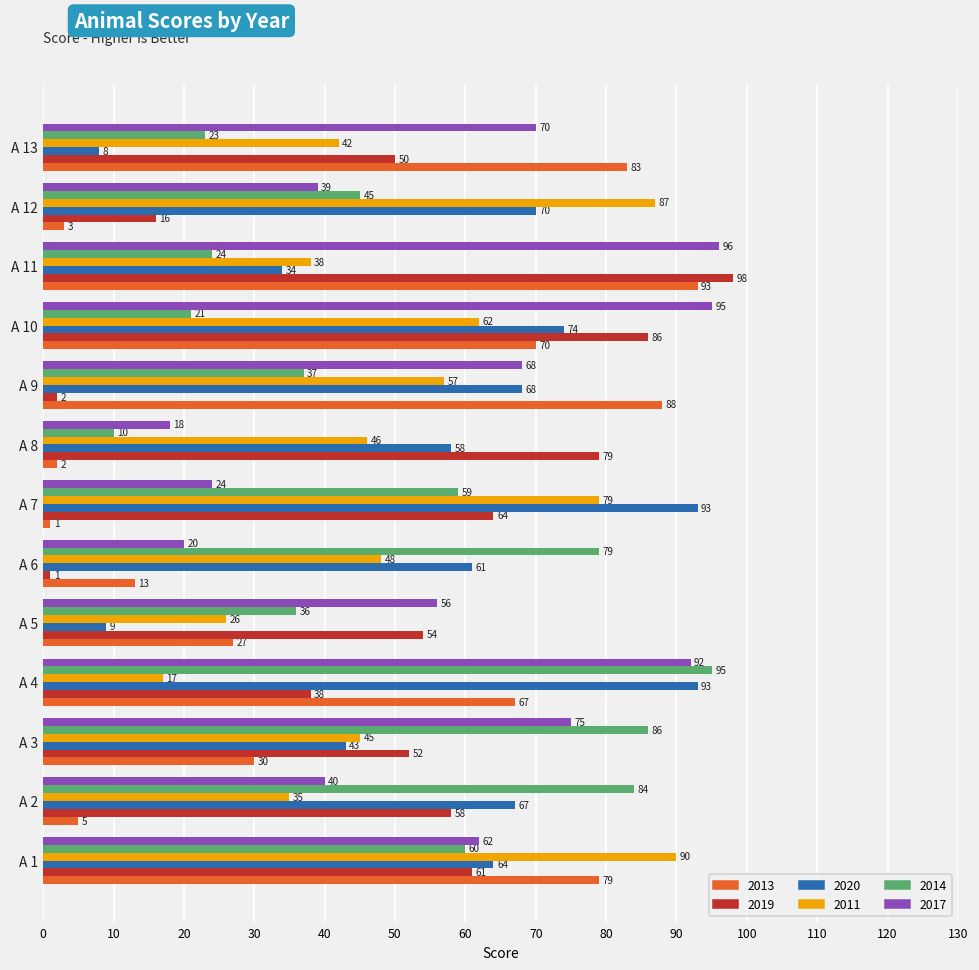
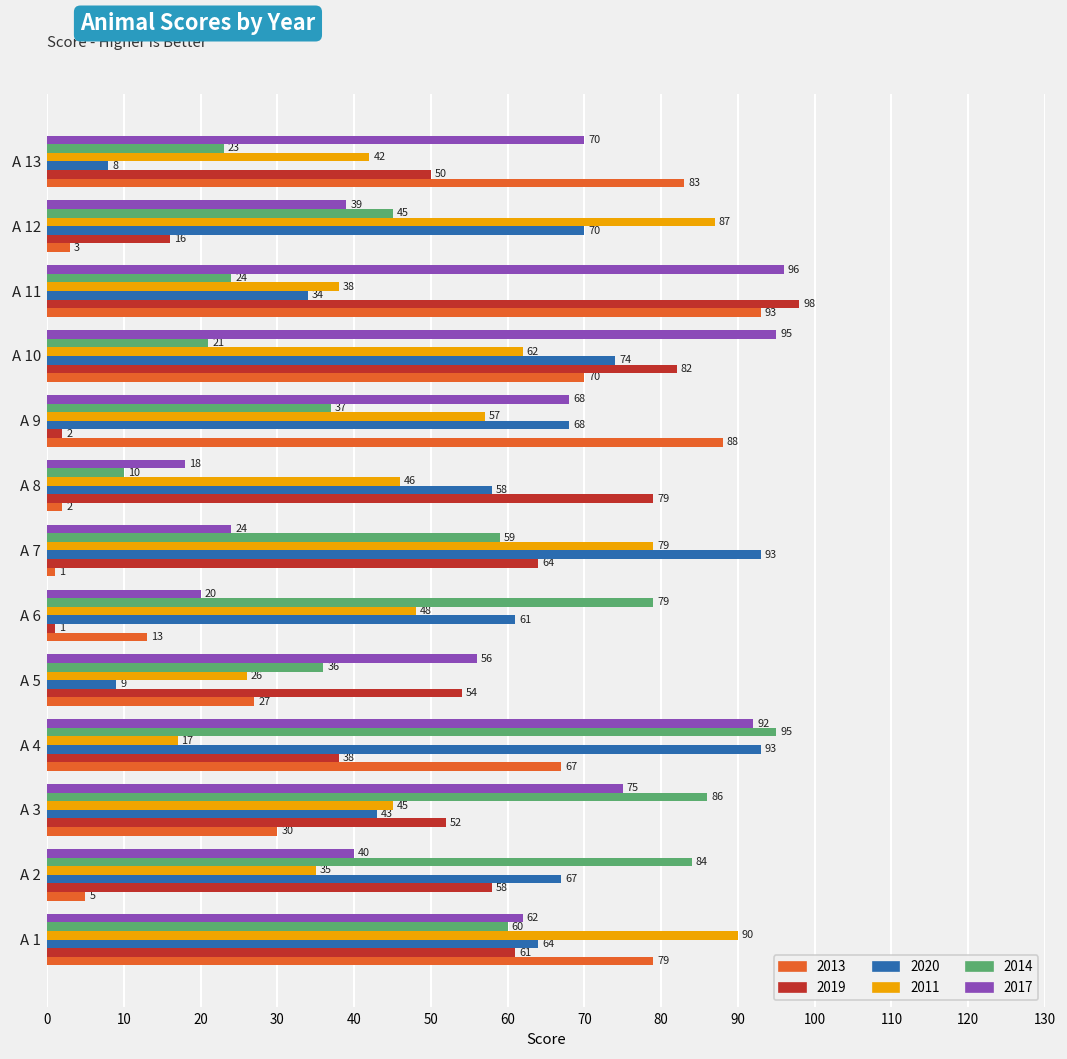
2019, A 10: 86 -> 82
